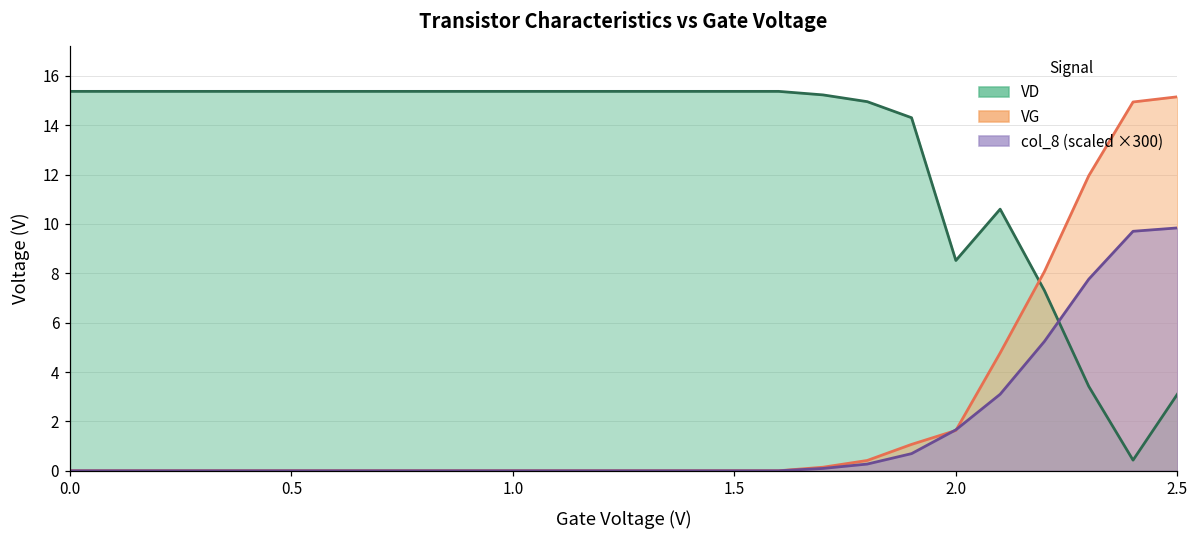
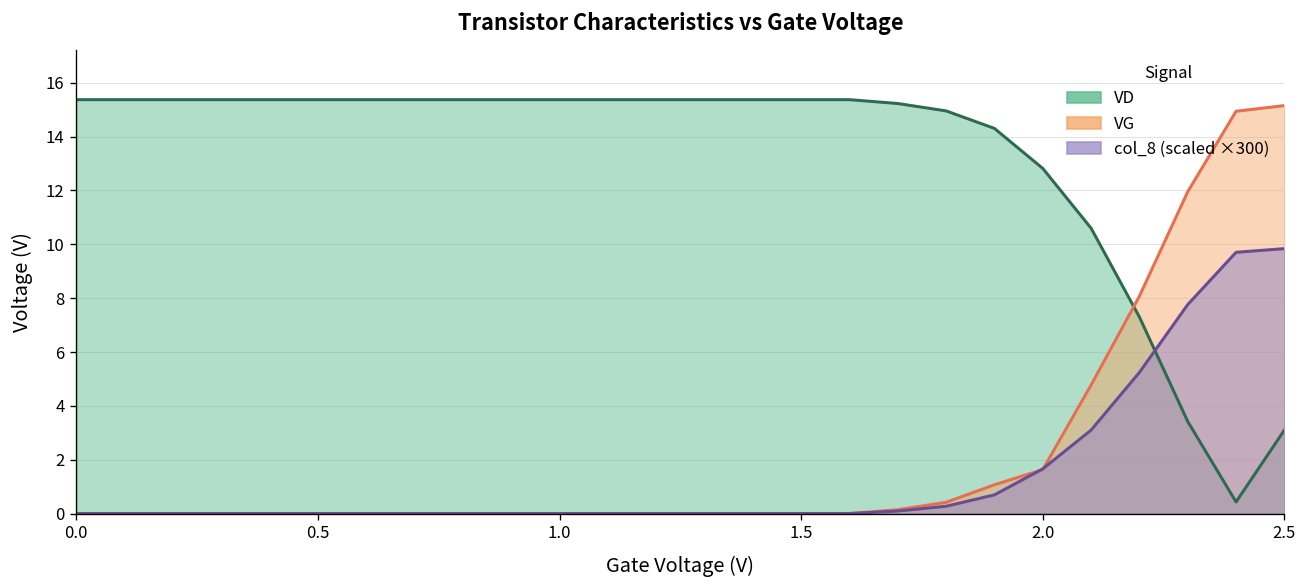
VD, 2.0: 8.5 -> 12.8
